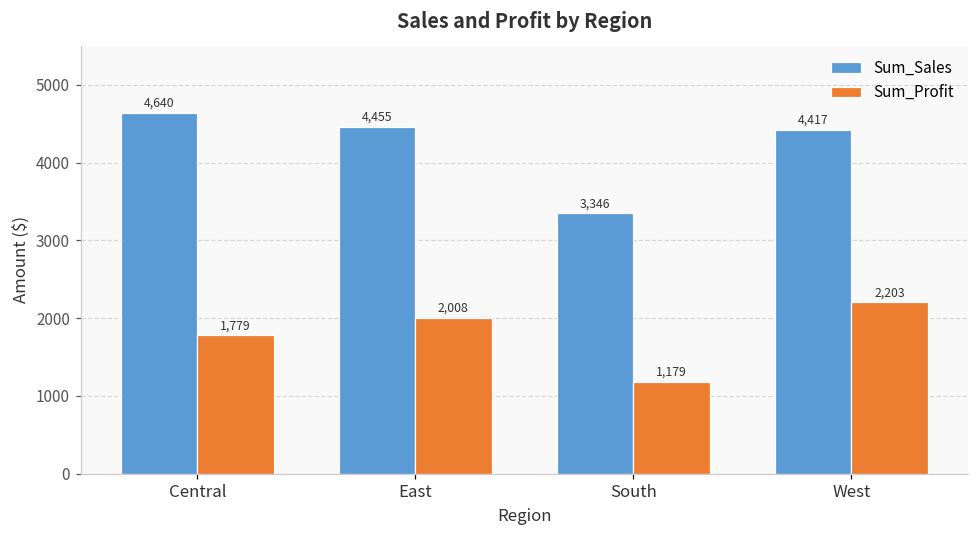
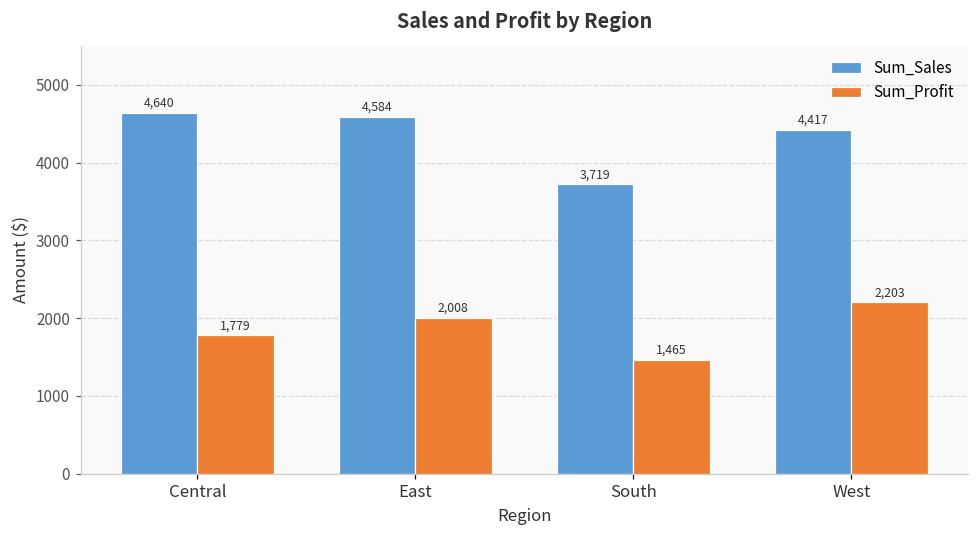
Sum_Sales, East: 4,455 -> 4,584
Sum_Sales, South: 3,346 -> 3,719
Sum_Profit, South: 1,179 -> 1,465
